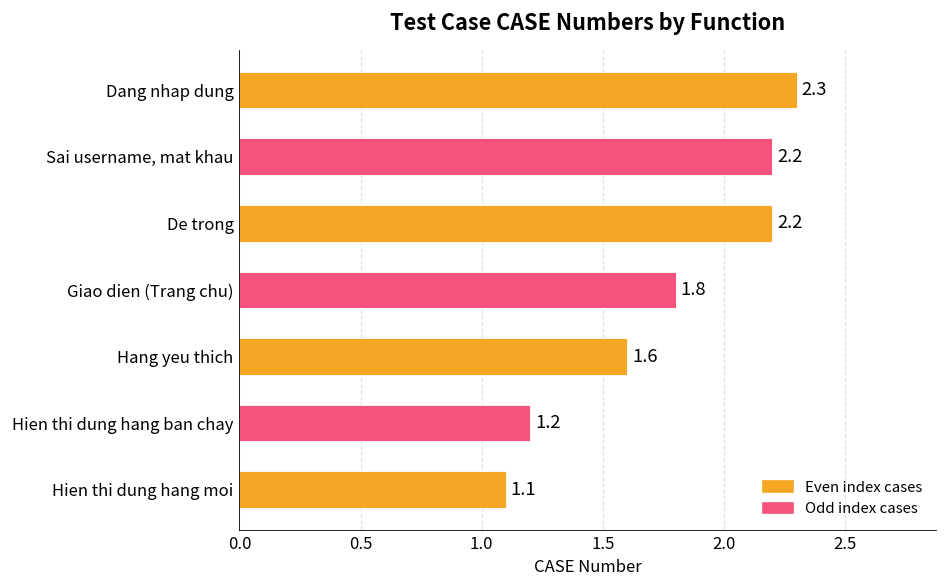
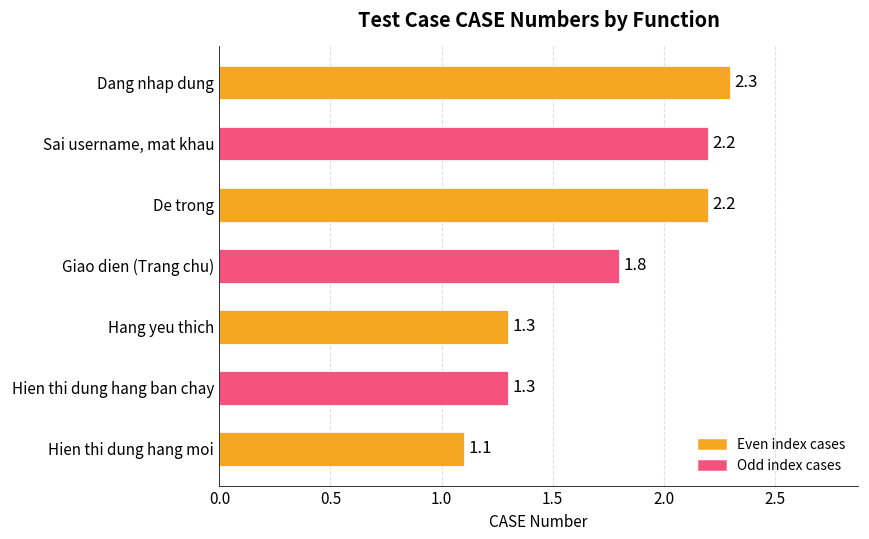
Hang yeu thich: 1.6 -> 1.3
Hien thi dung hang ban chay: 1.2 -> 1.3
